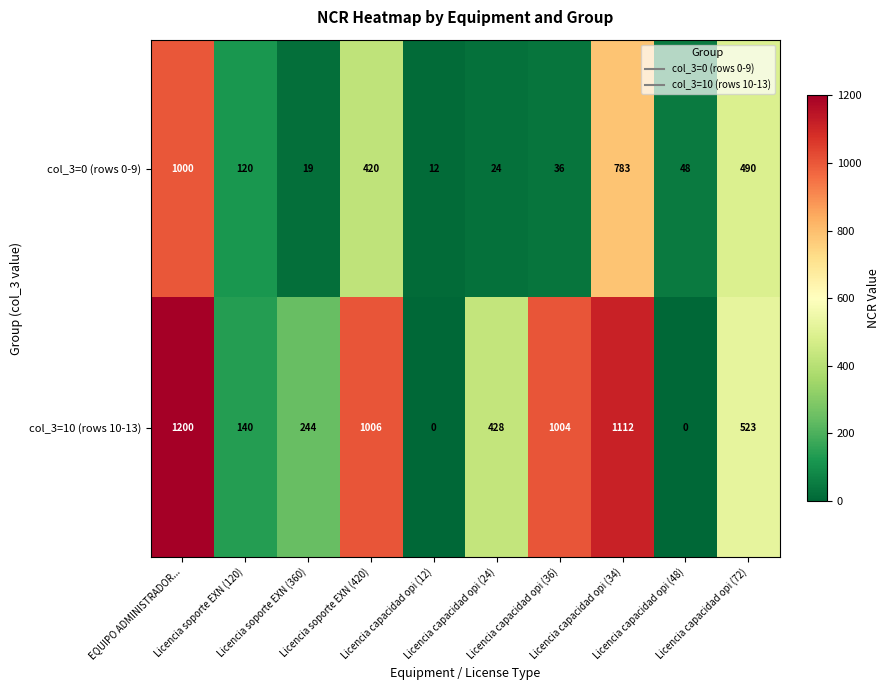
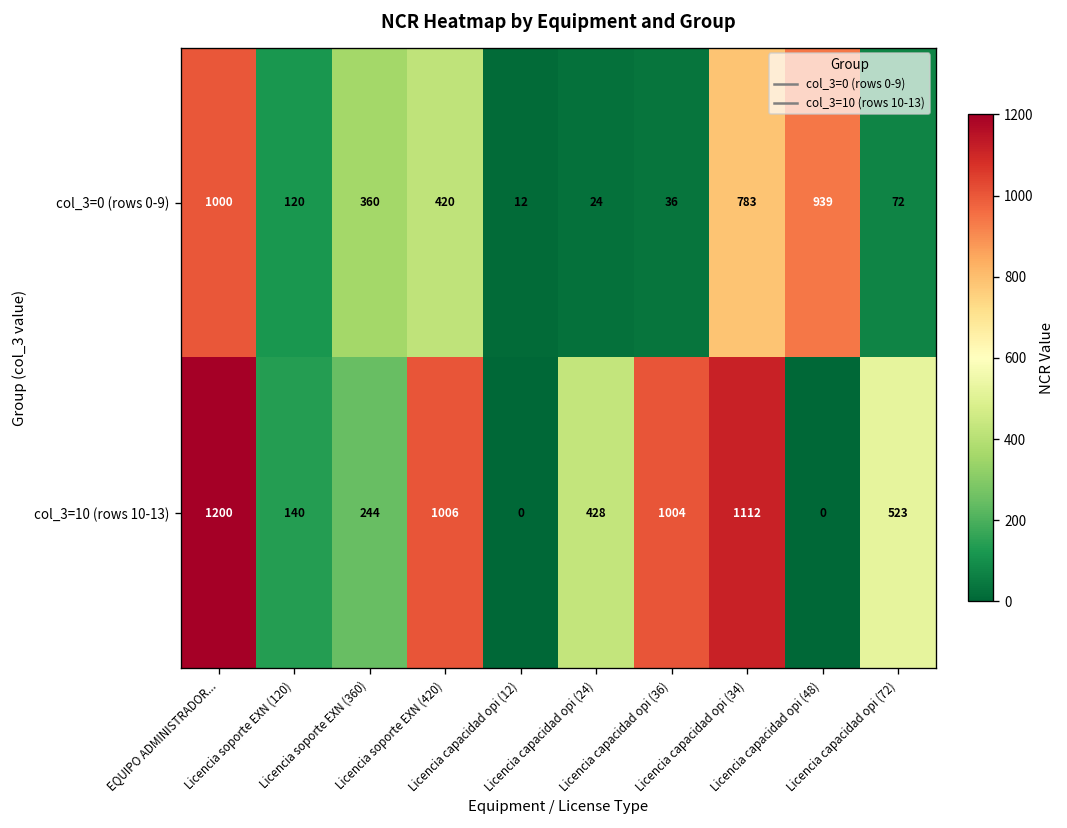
col_3=0 (rows 0-9), Licencia soporte EXN (360): 19 -> 360
col_3=0 (rows 0-9), Licencia capacidad opi (48): 48 -> 939
col_3=0 (rows 0-9), Licencia capacidad opi (72): 490 -> 72
